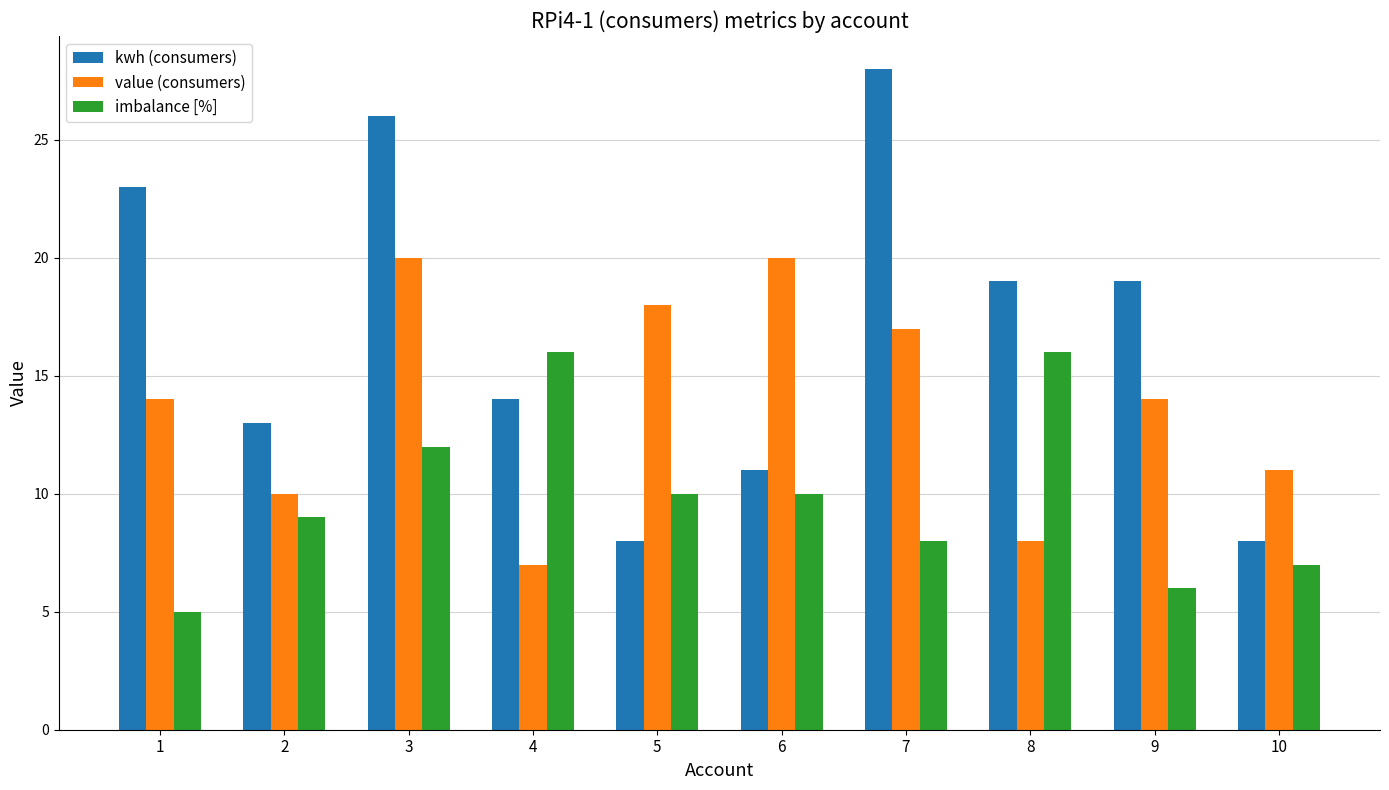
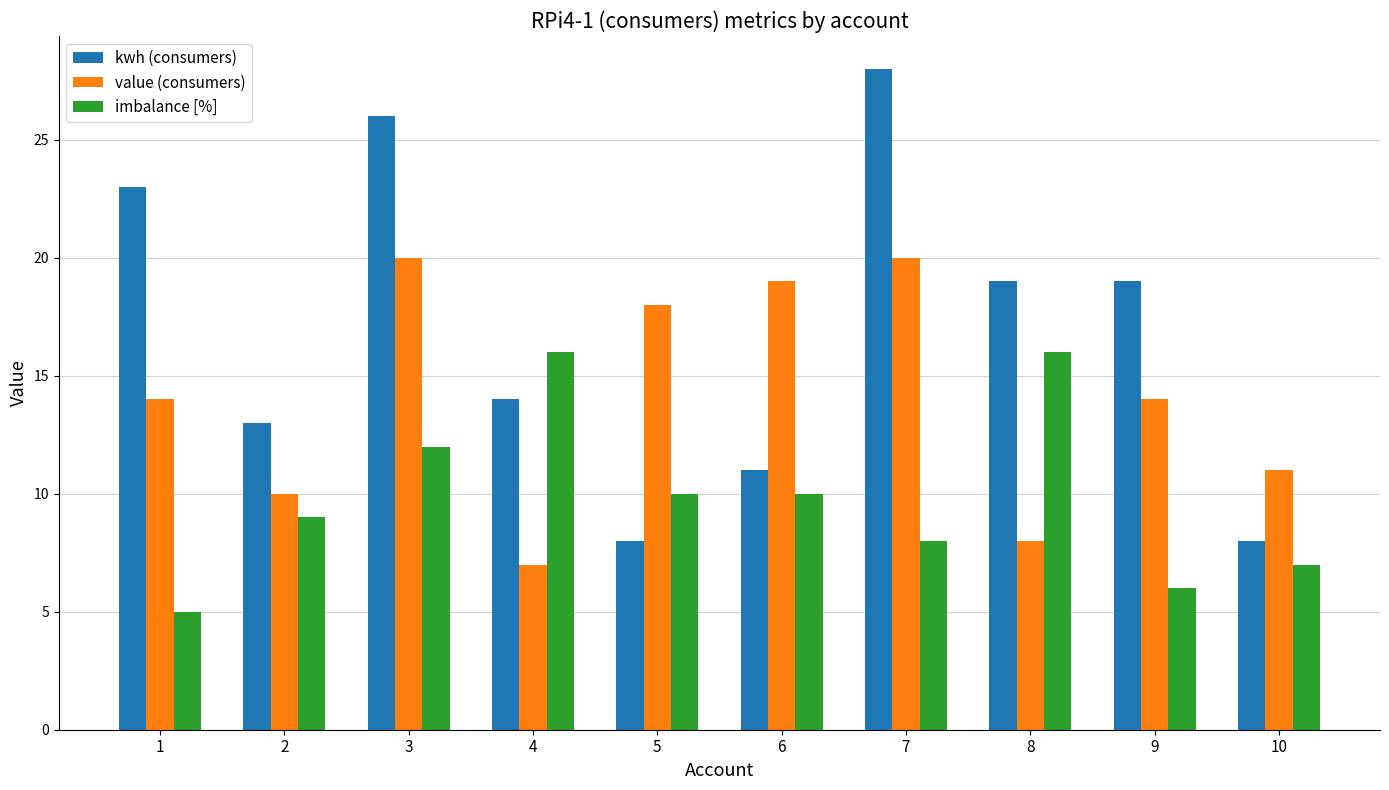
value (consumers), 6: 20 -> 19
value (consumers), 7: 17 -> 20
